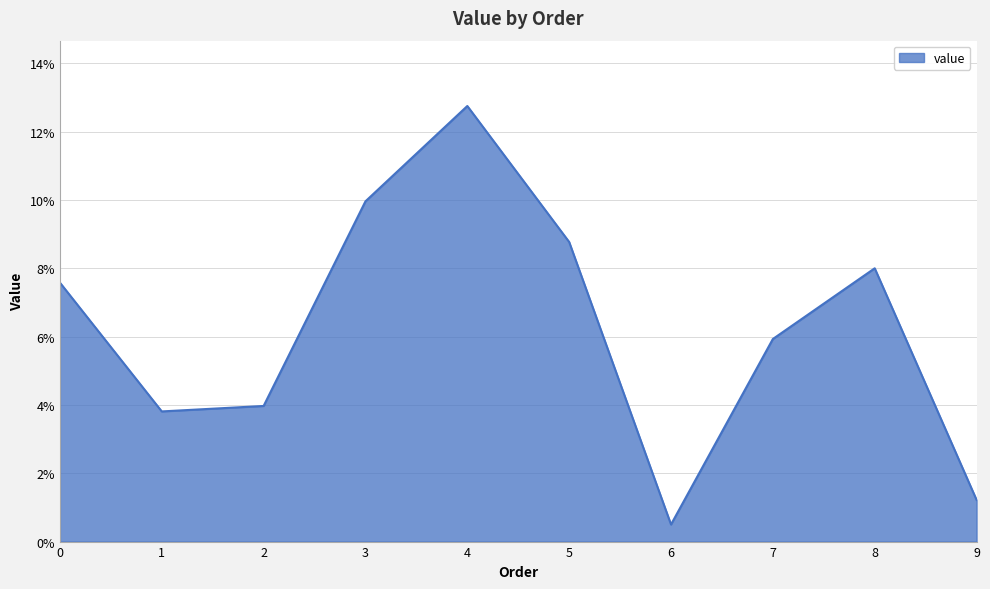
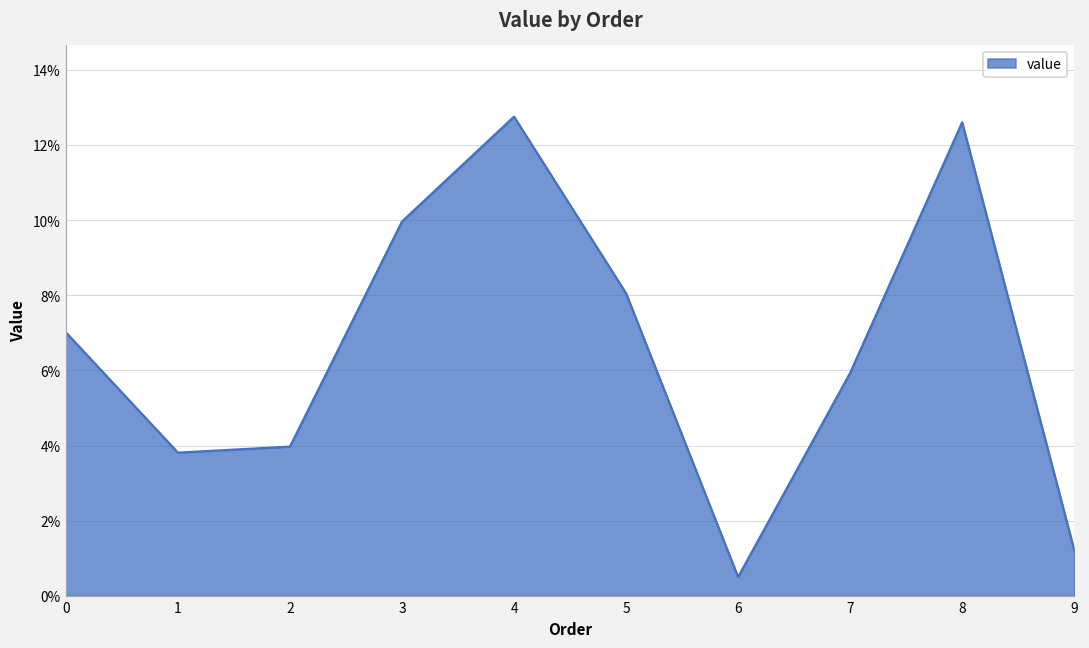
0: 7.6% -> 7.0%
5: 8.8% -> 8.1%
8: 8.0% -> 12.6%
